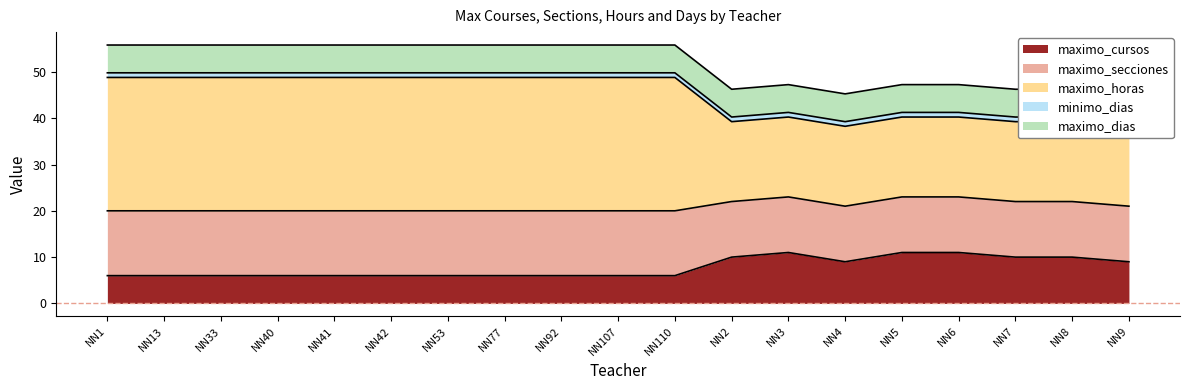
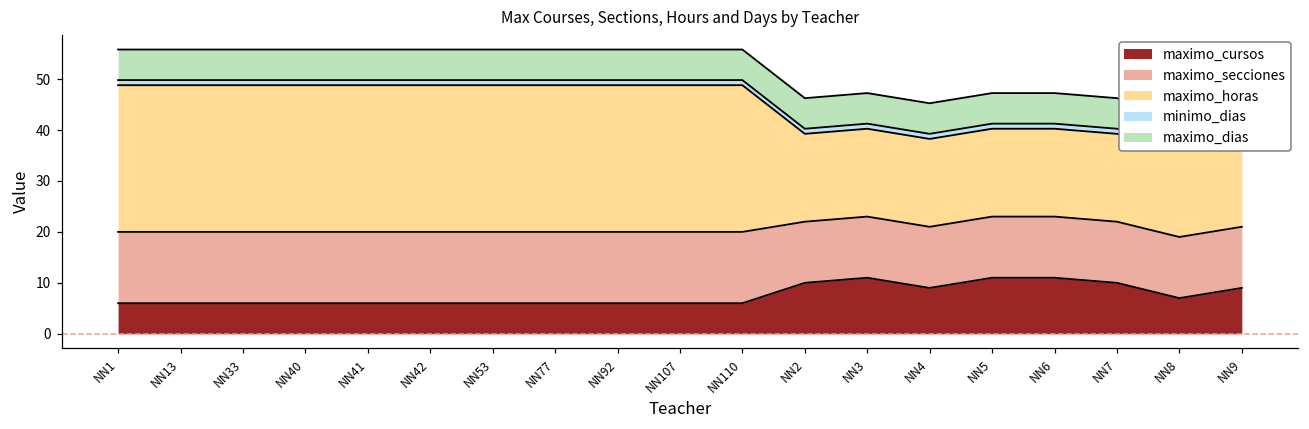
maximo_cursos, NN8: 10 -> 7
